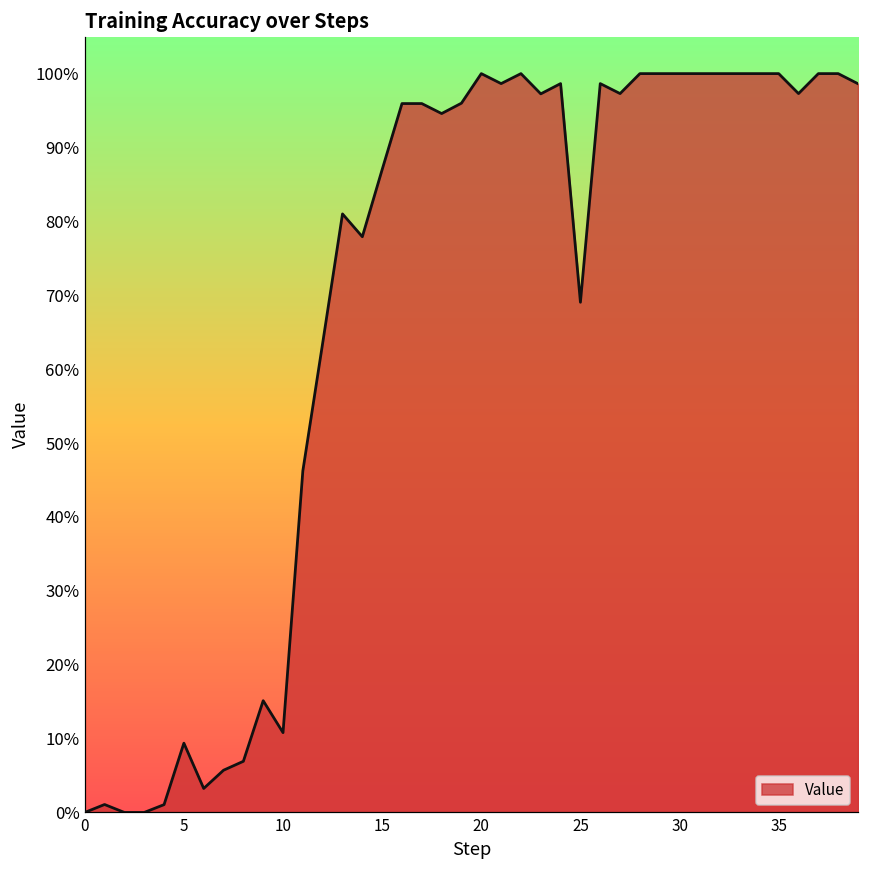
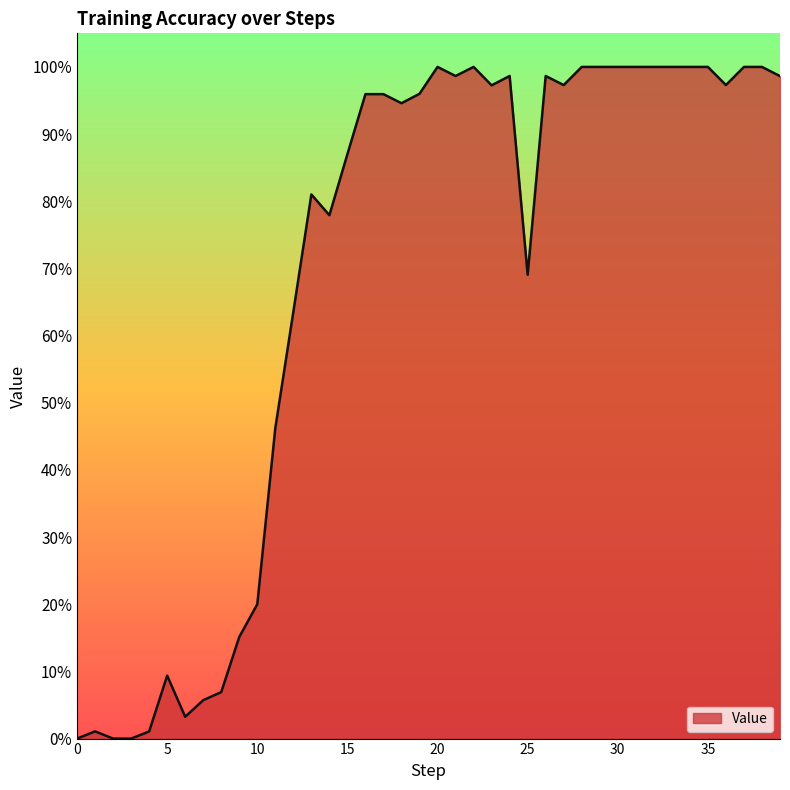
10: 11% -> 20%
